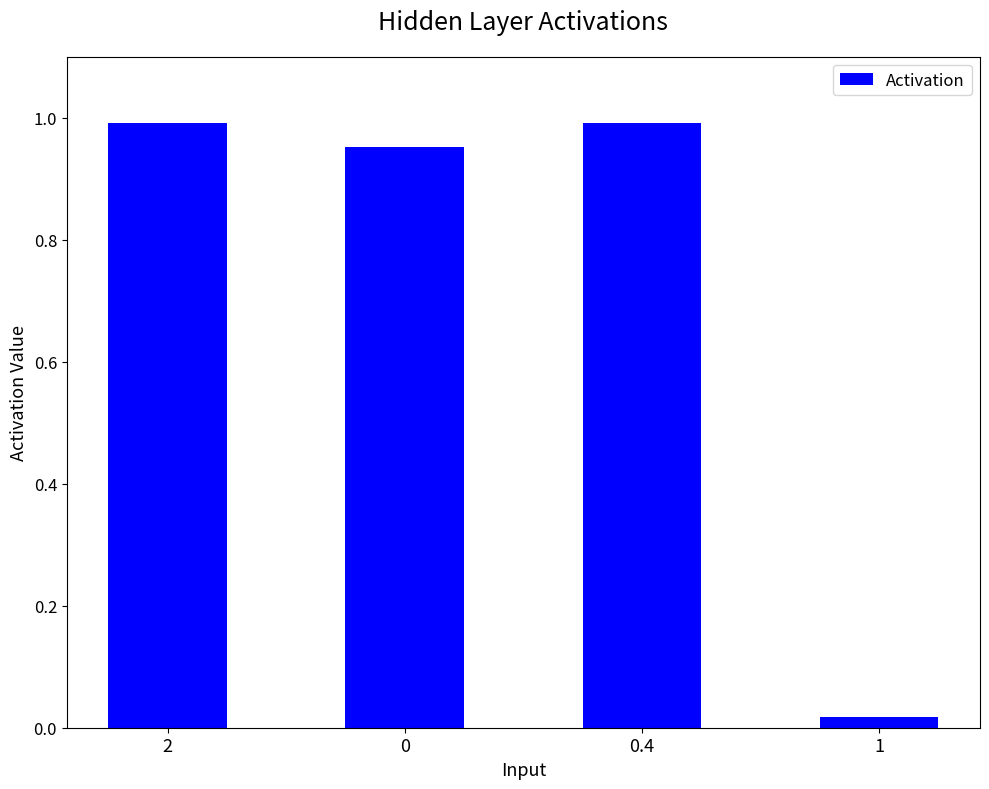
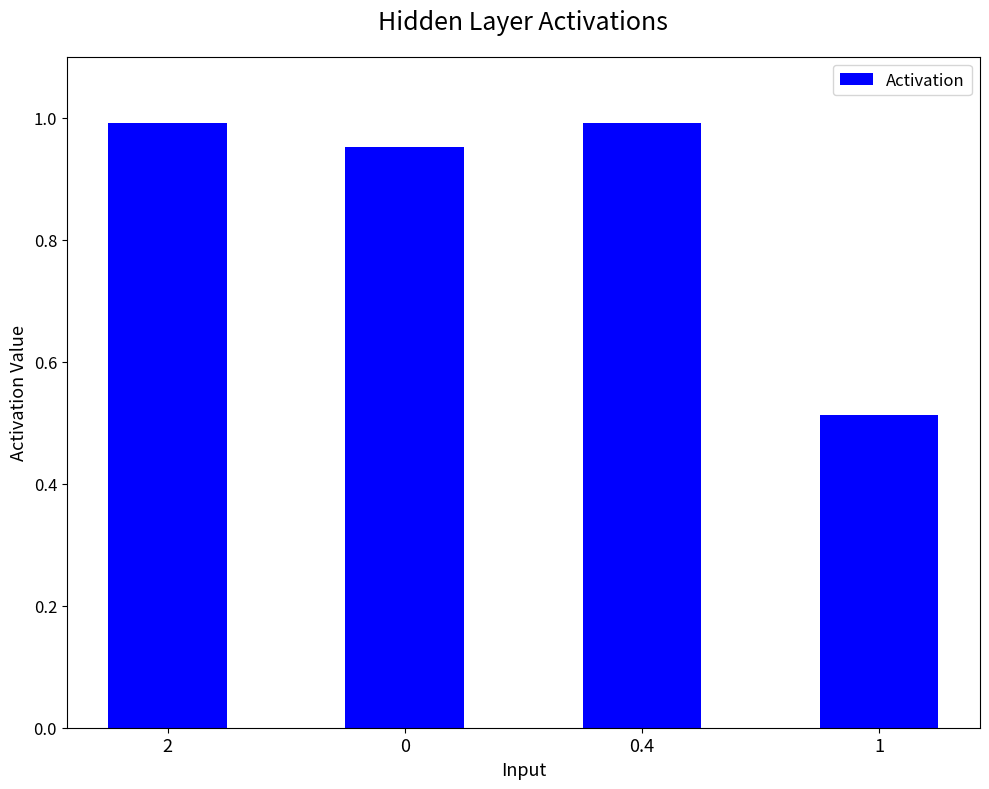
1: 0.02 -> 0.51
